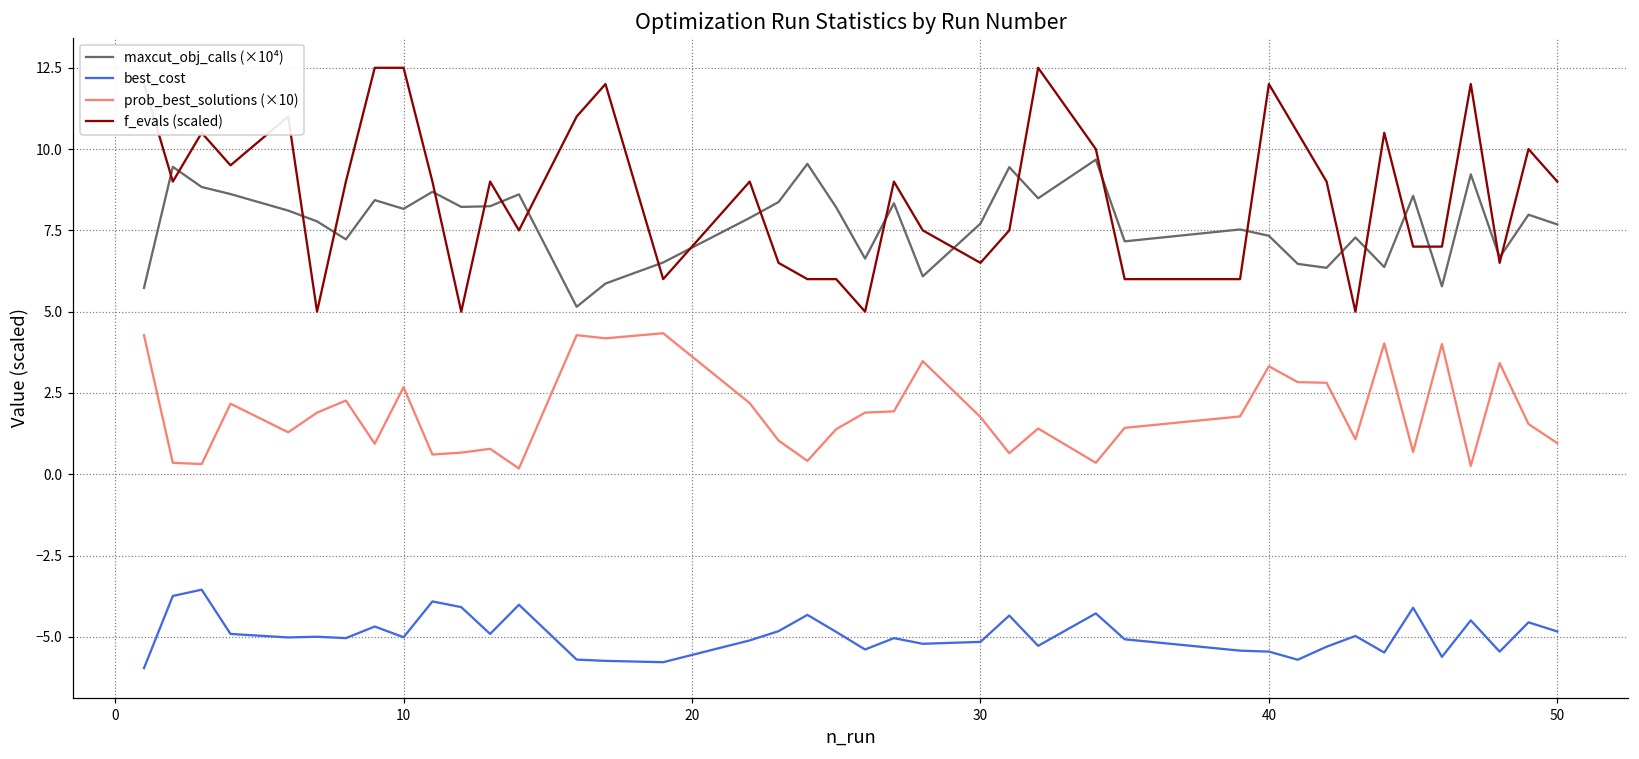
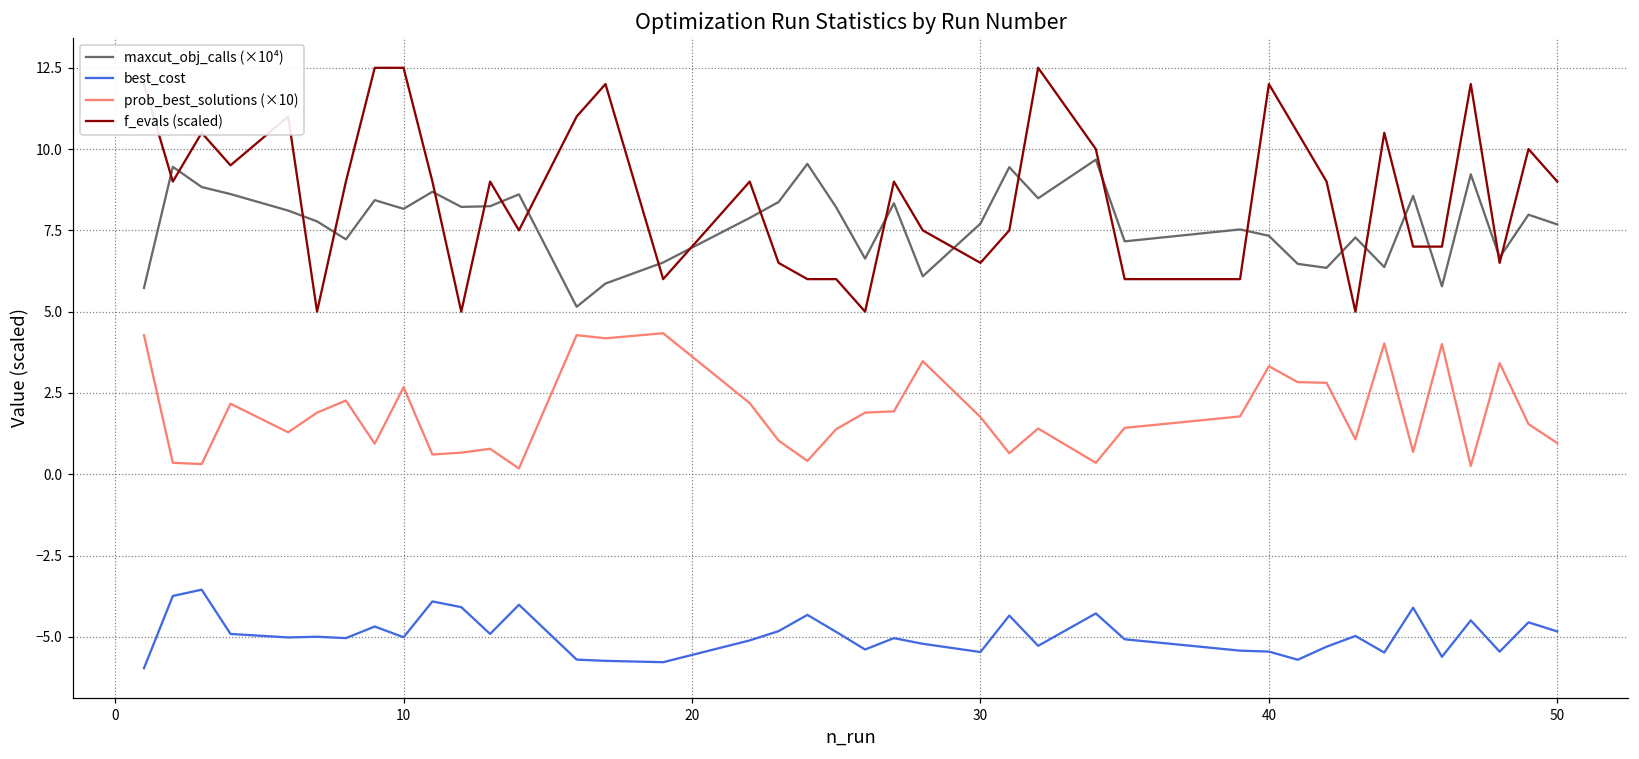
best_cost, 30: -5.2 -> -5.5
